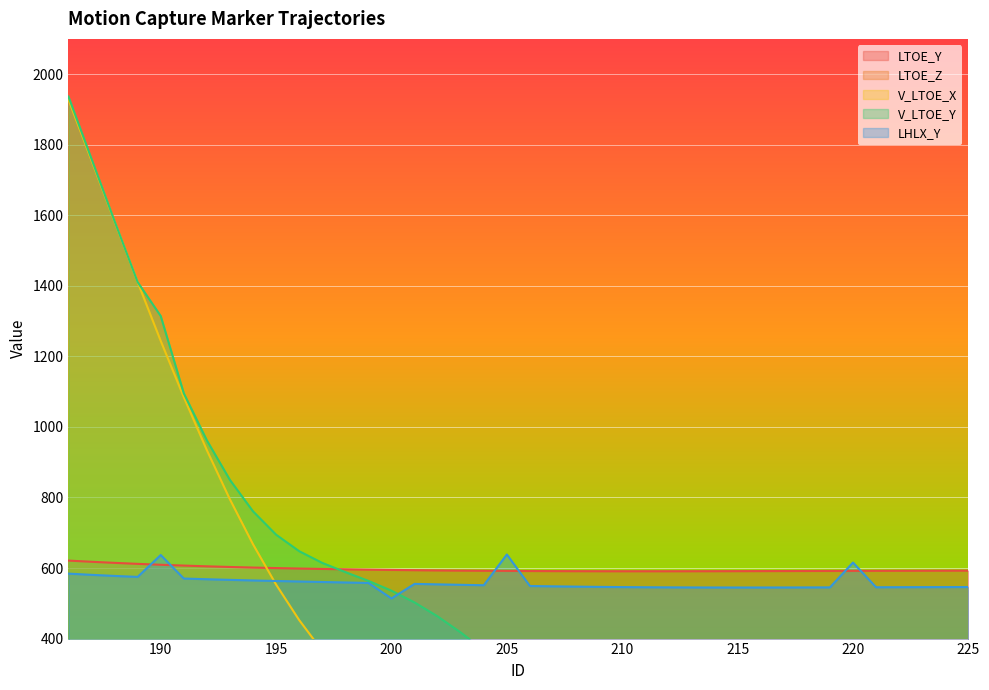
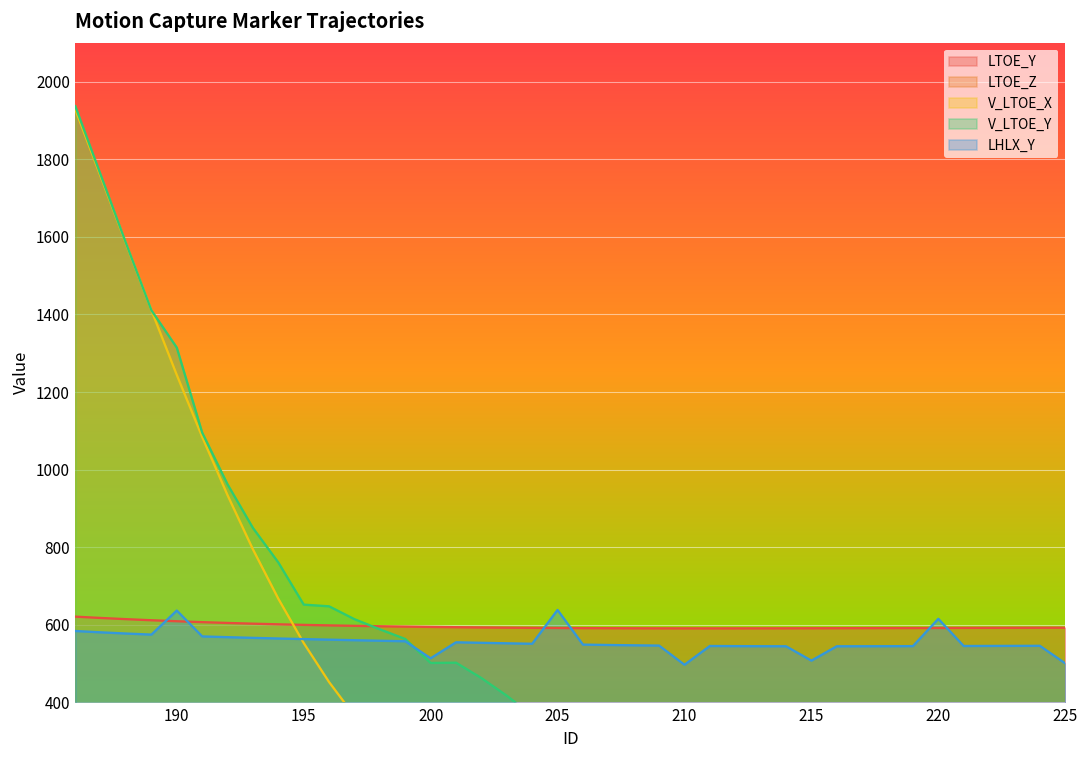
V_LTOE_Y, 195: 690 -> 650
V_LTOE_Y, 200: 540 -> 500
LHLX_Y, 210: 550 -> 500
LHLX_Y, 215: 540 -> 510
LHLX_Y, 225: 550 -> 500
